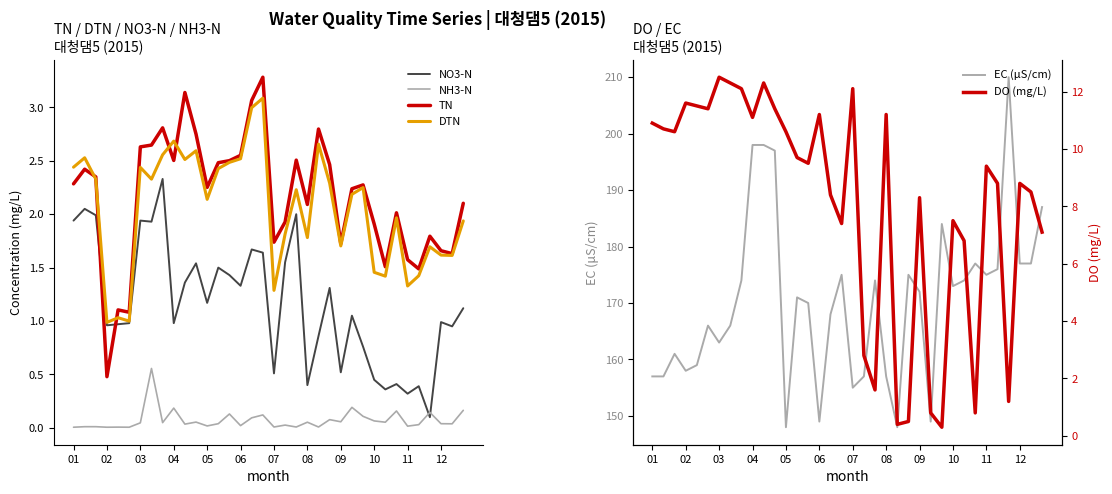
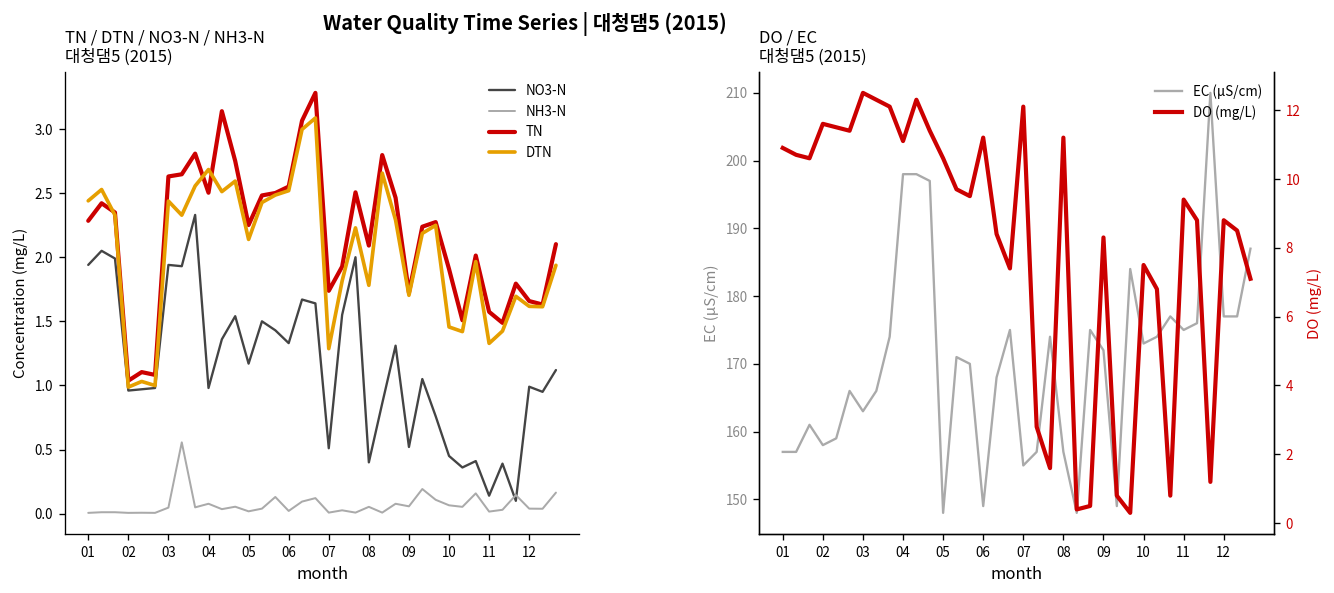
TN / DTN / NO3-N / NH3-N 대청댐5 (2015), TN, 02: 0.48 -> 1.04
TN / DTN / NO3-N / NH3-N 대청댐5 (2015), NH3-N, 04: 0.19 -> 0.08
TN / DTN / NO3-N / NH3-N 대청댐5 (2015), NO3-N, 11: 0.32 -> 0.14
